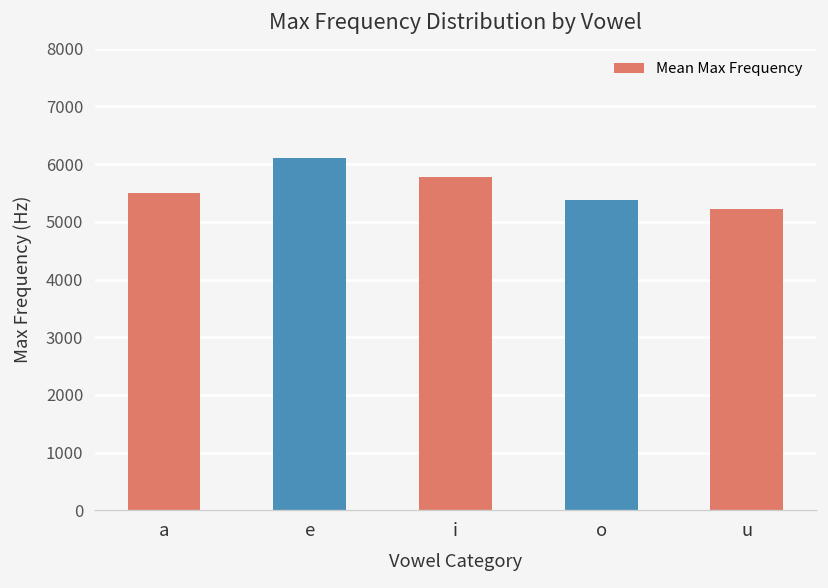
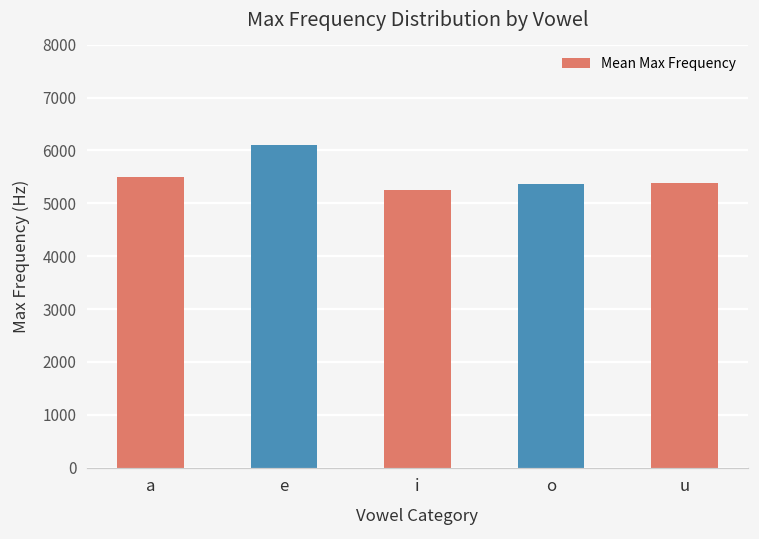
i: 5800 -> 5300
u: 5200 -> 5400
